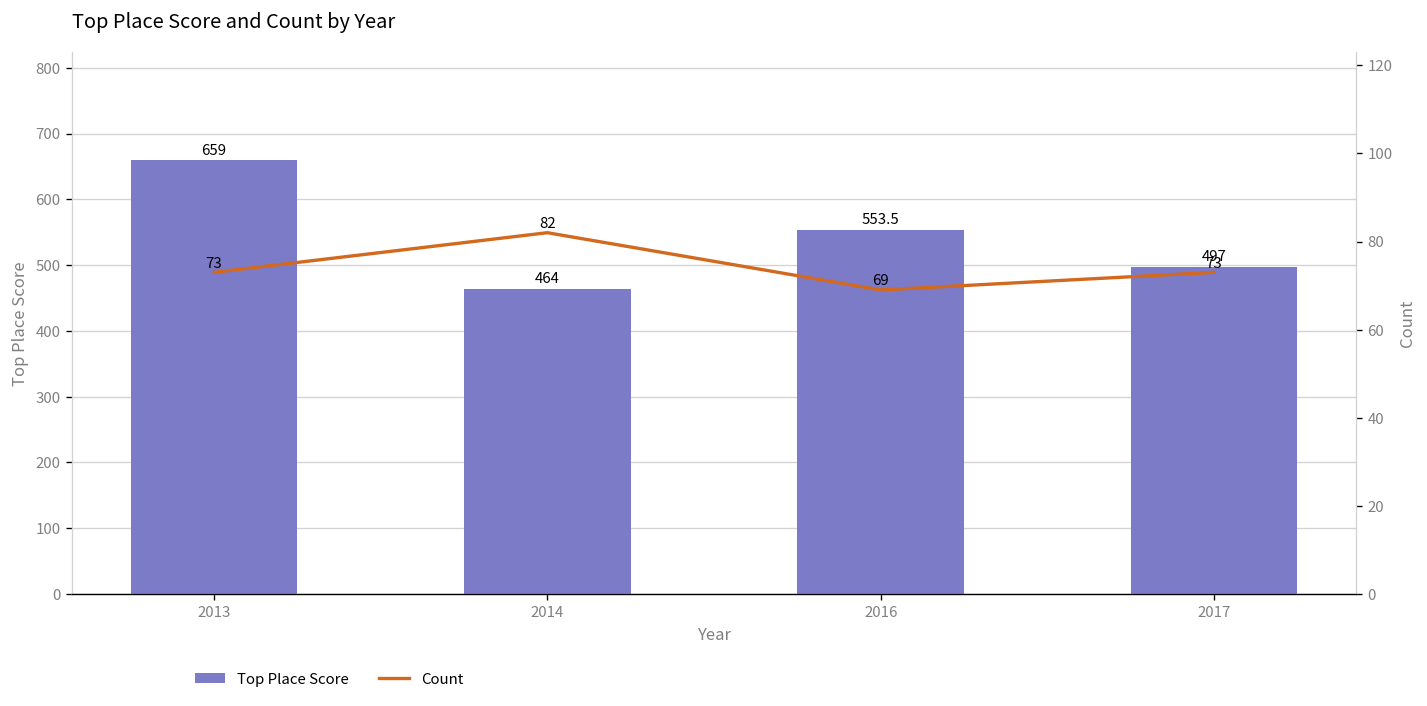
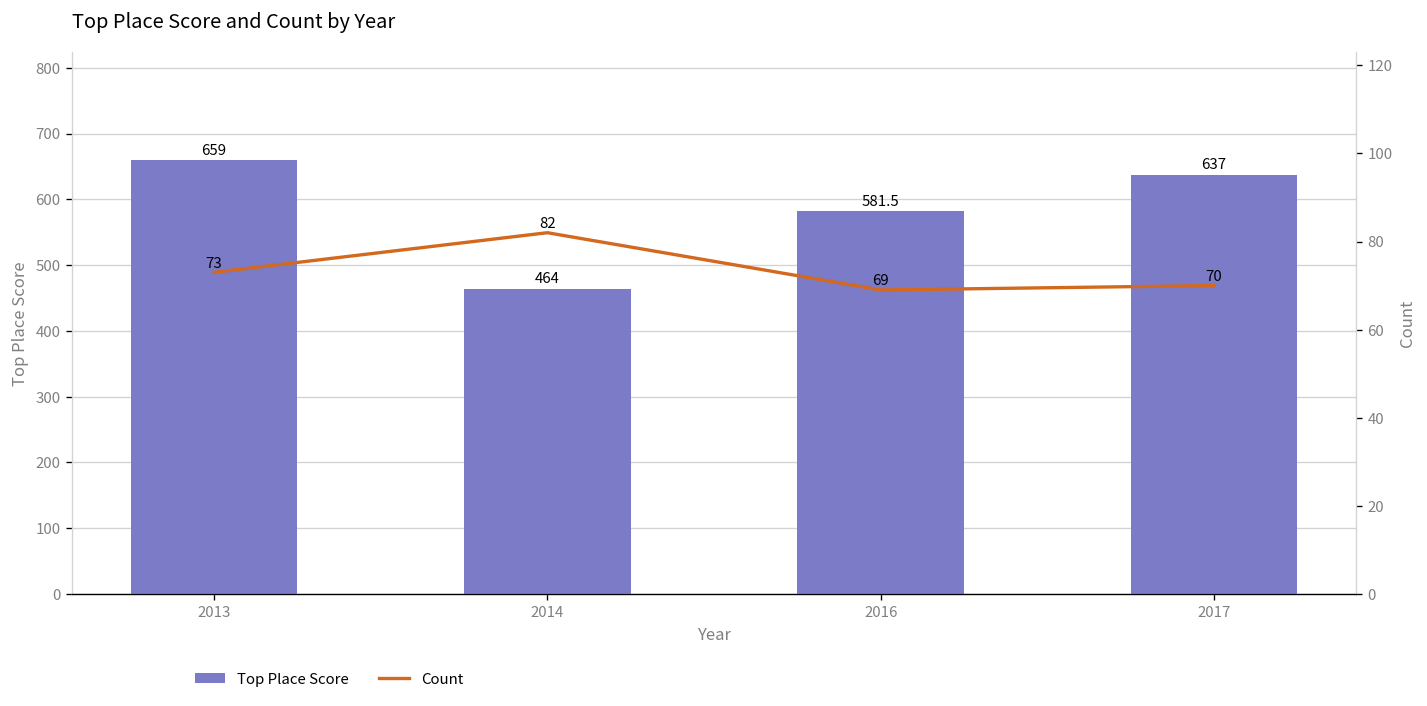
Top Place Score, 2016: 553.5 -> 581.5
Top Place Score, 2017: 497 -> 637
Count, 2017: 73 -> 70
